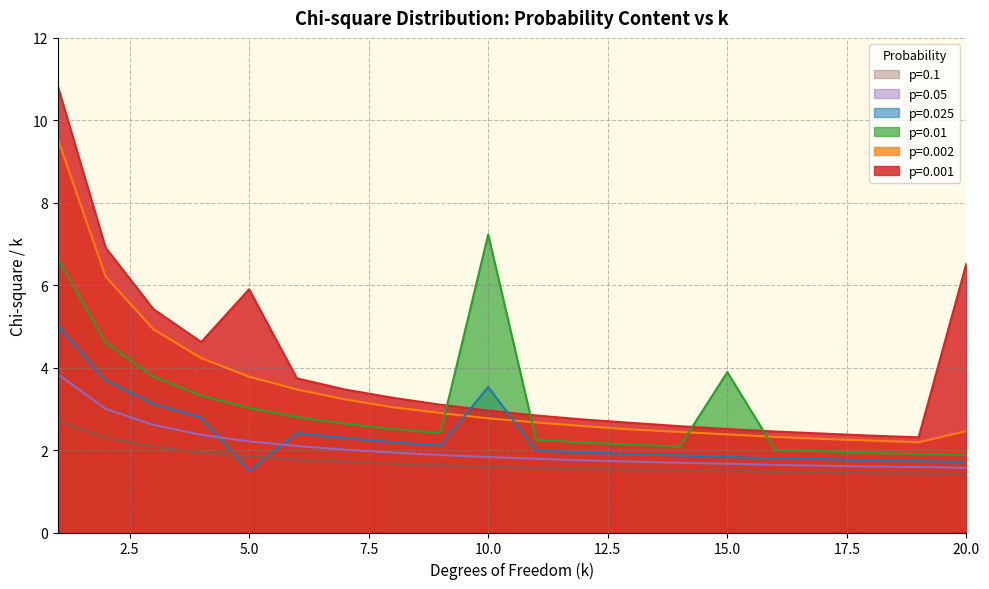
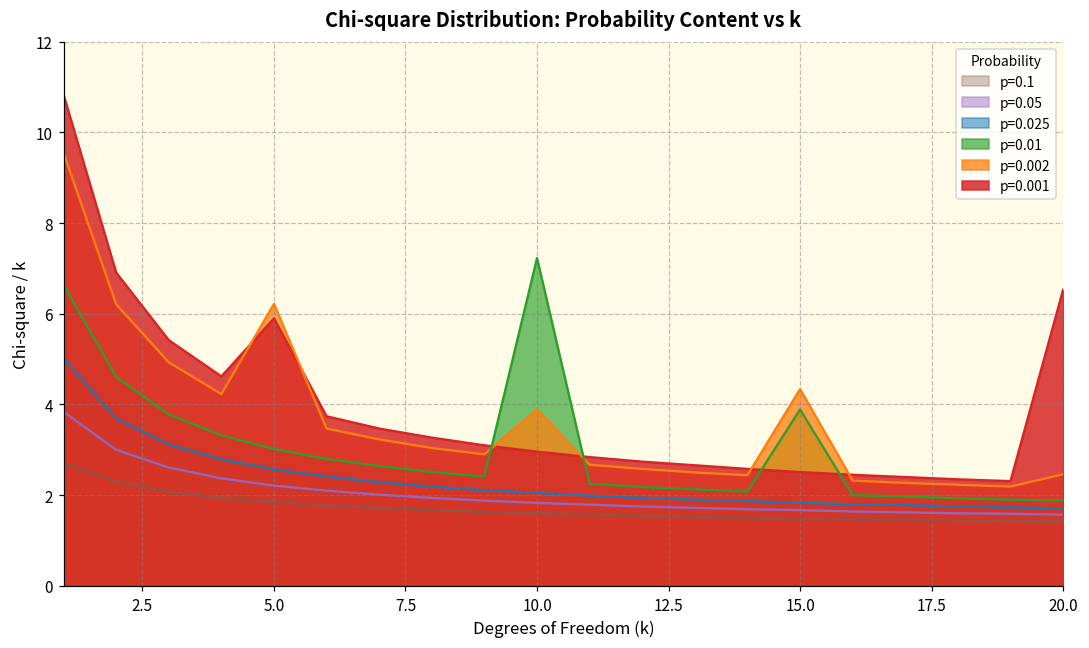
p=0.025, 5.0: 1.5 -> 2.6
p=0.002, 5.0: 3.8 -> 6.2
p=0.025, 10.0: 3.5 -> 2.1
p=0.002, 10.0: 2.8 -> 3.9
p=0.002, 15.0: 2.4 -> 4.3
